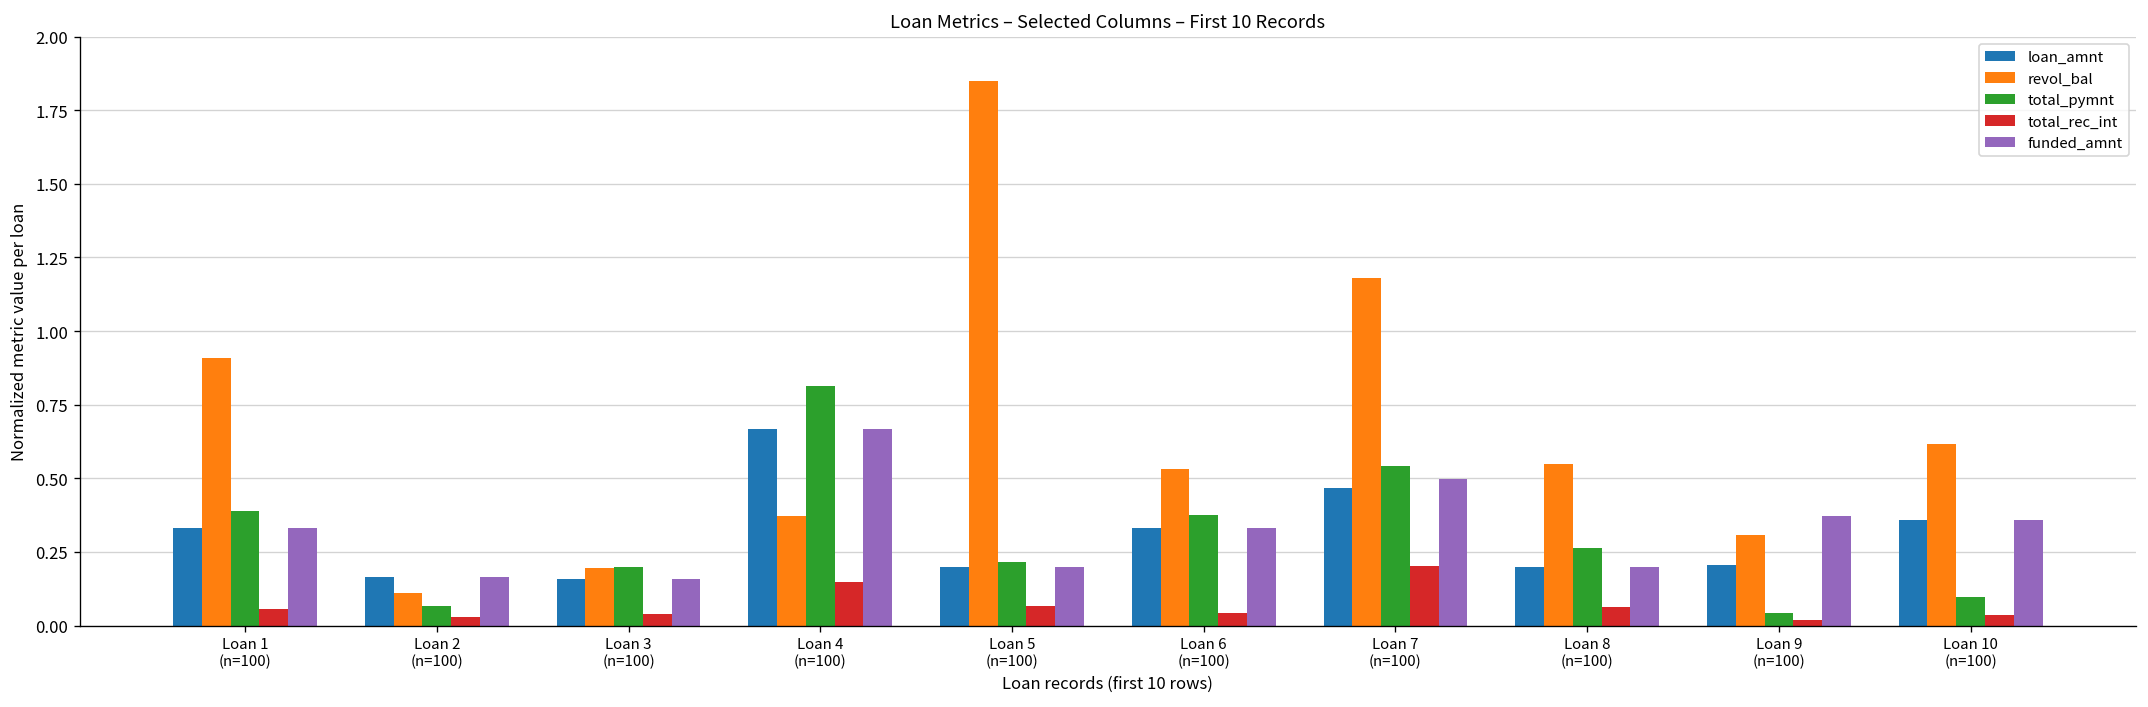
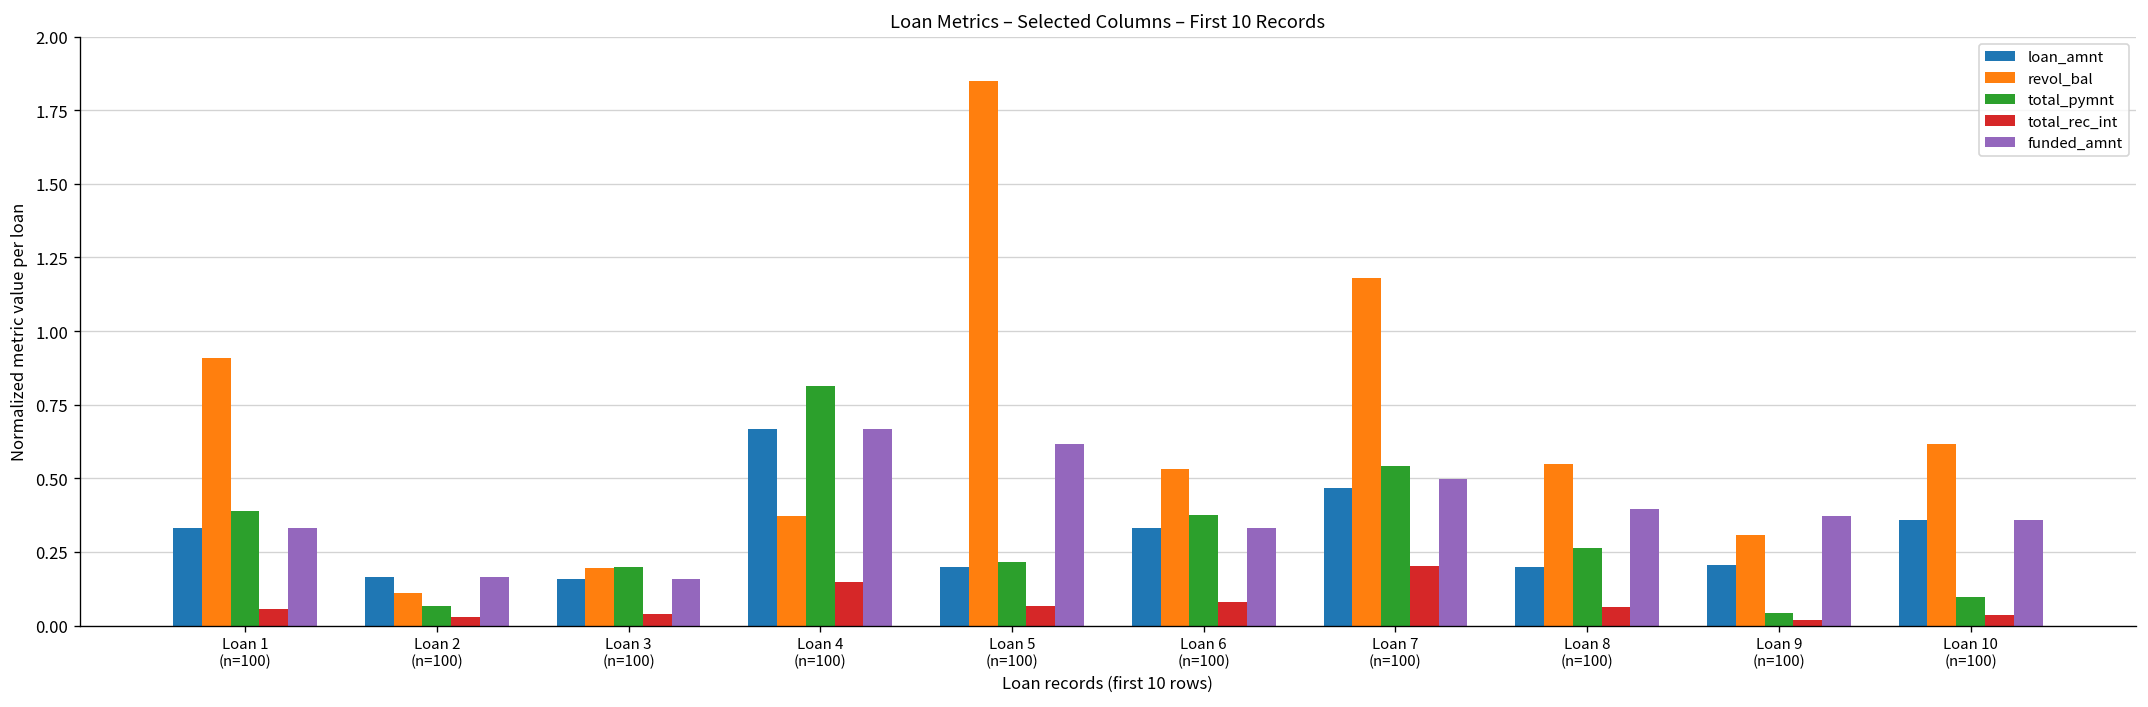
funded_amnt, Loan 5 (n=100): 0.20 -> 0.62
total_rec_int, Loan 6 (n=100): 0.04 -> 0.08
funded_amnt, Loan 8 (n=100): 0.20 -> 0.40
